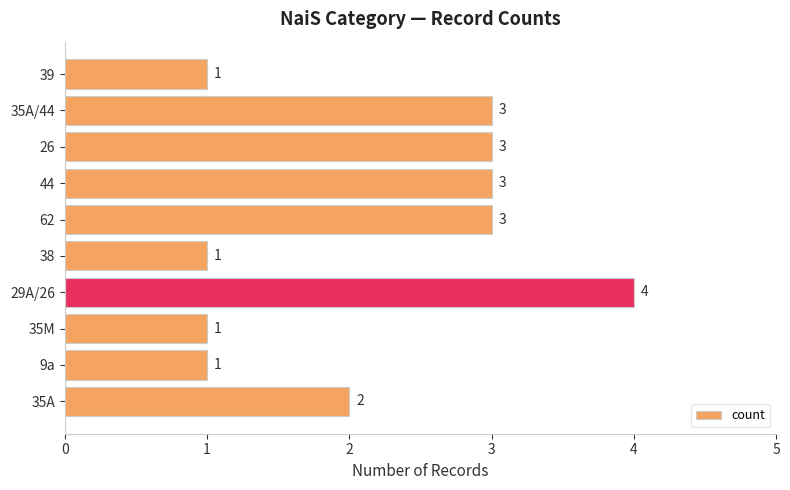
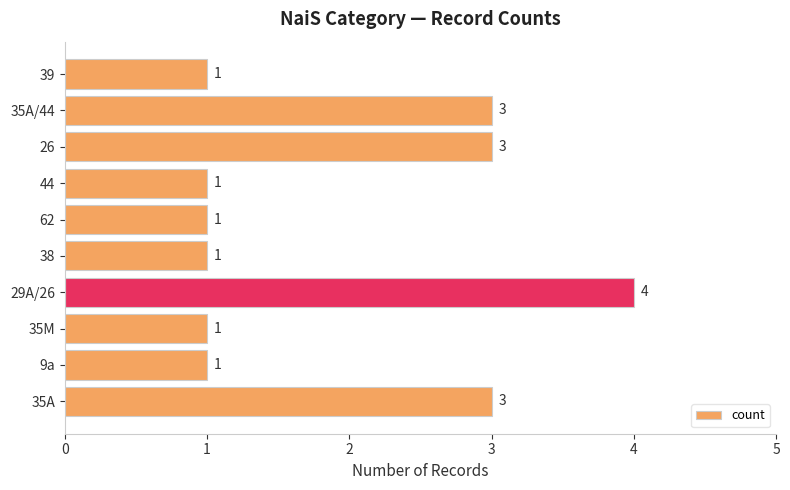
44: 3 -> 1
62: 3 -> 1
35A: 2 -> 3
